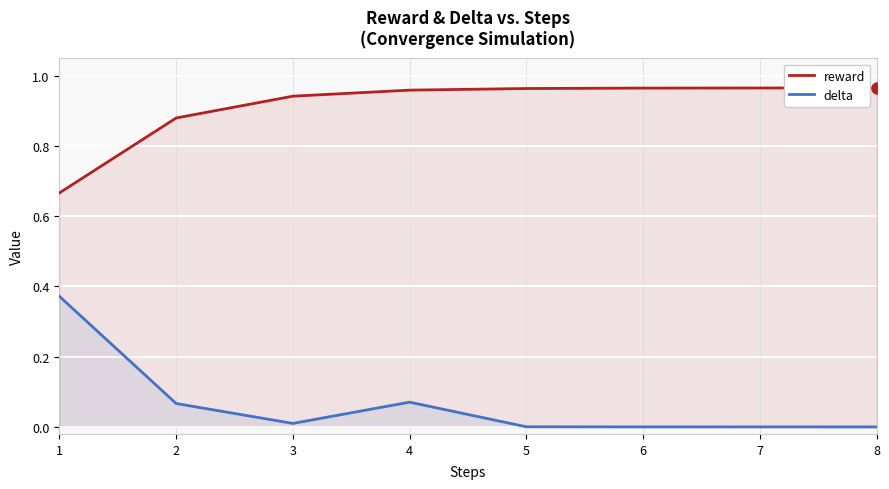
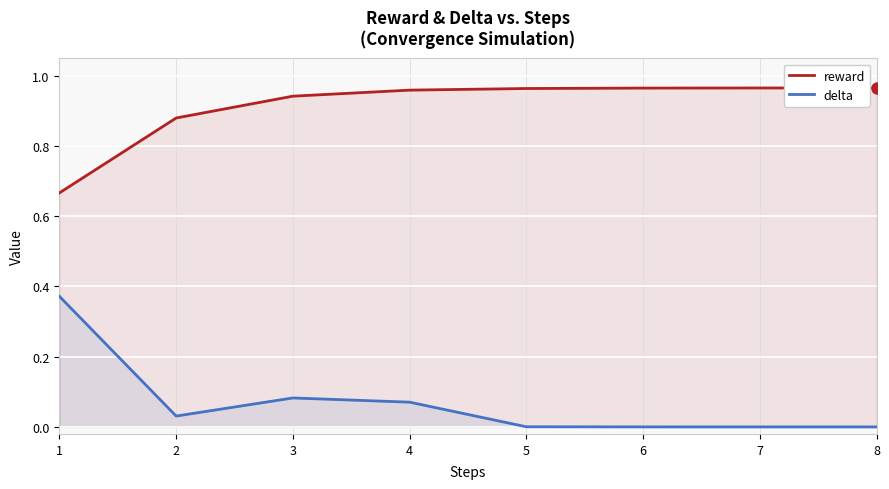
delta, 2: 0.07 -> 0.03
delta, 3: 0.01 -> 0.08
